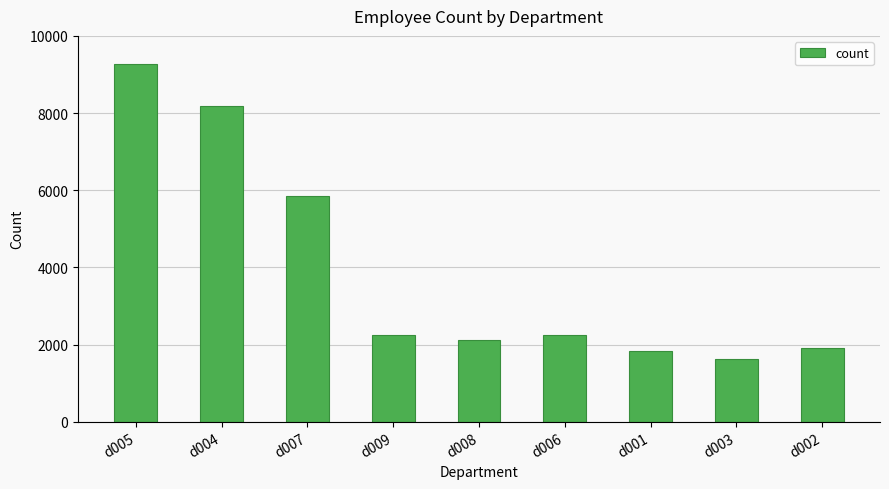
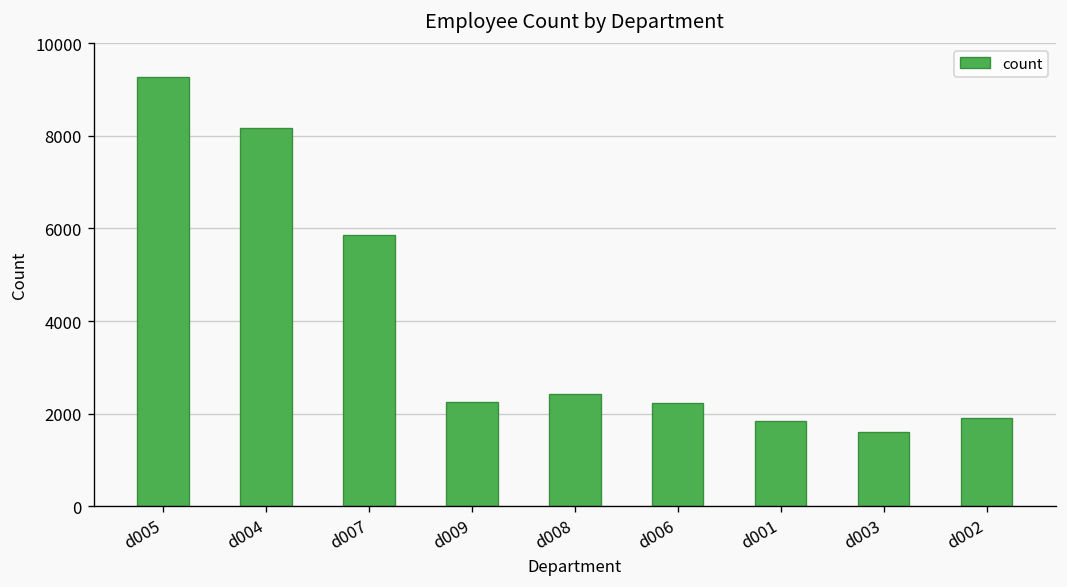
d008: 2100 -> 2400
